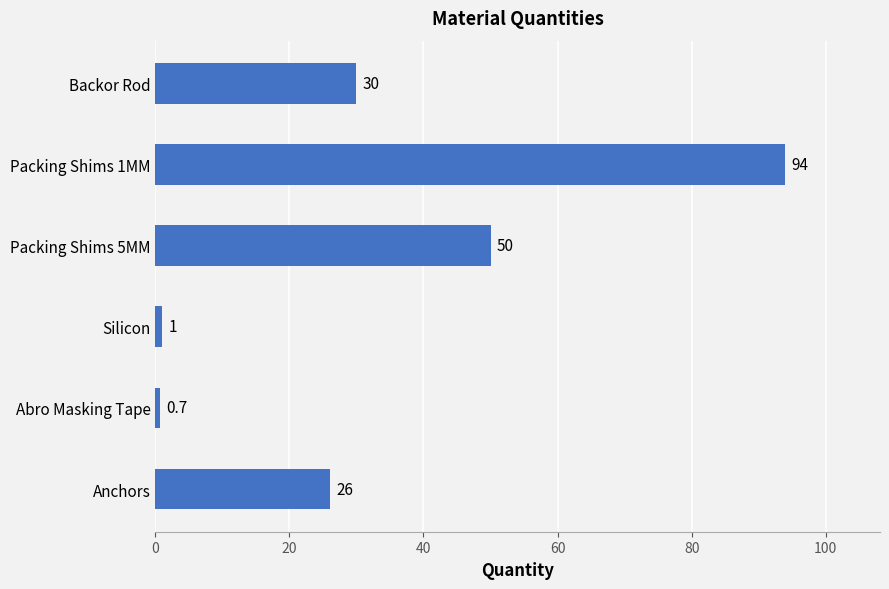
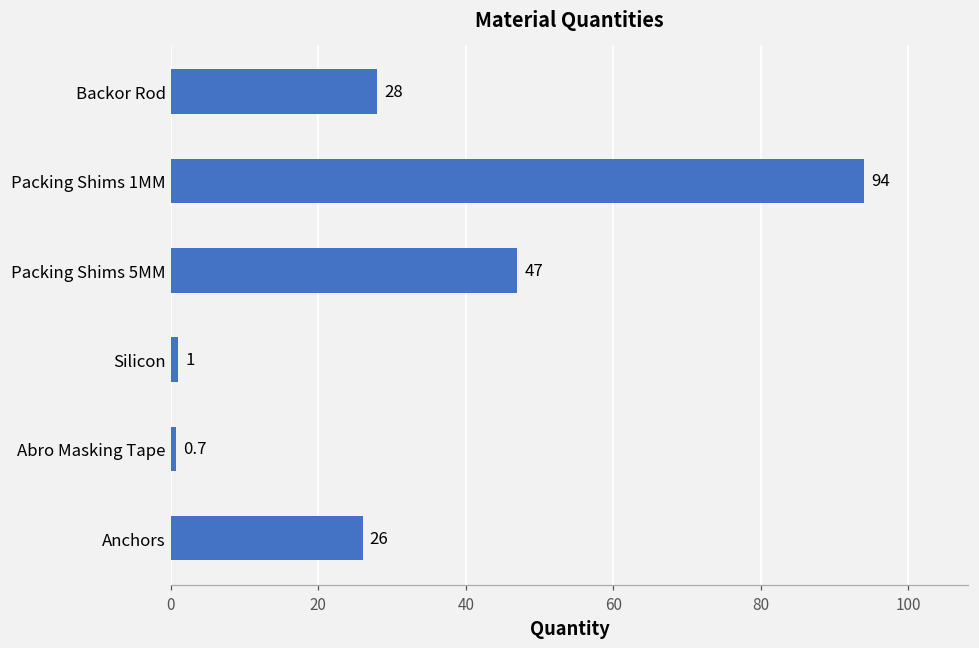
Backor Rod: 30 -> 28
Packing Shims 5MM: 50 -> 47
